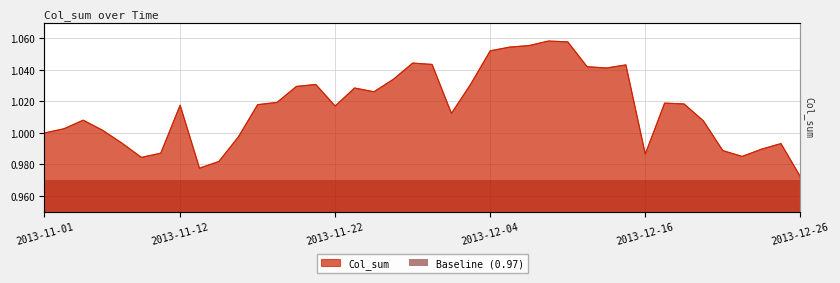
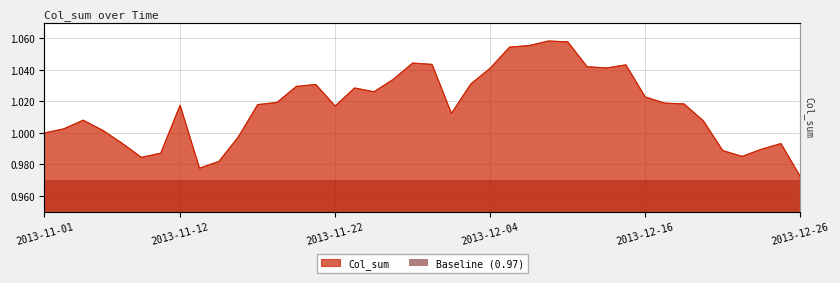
Col_sum, 2013-12-04: 1.052 -> 1.041
Col_sum, 2013-12-16: 0.987 -> 1.023
